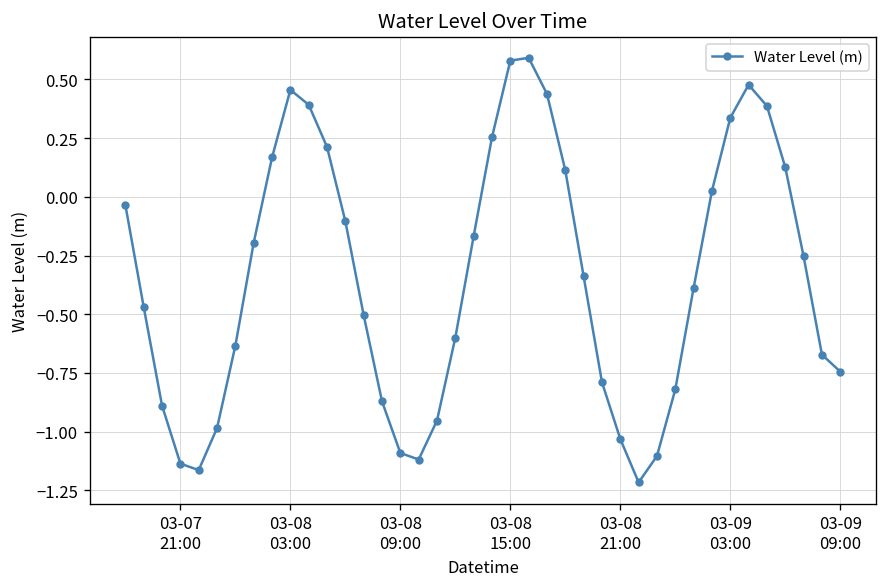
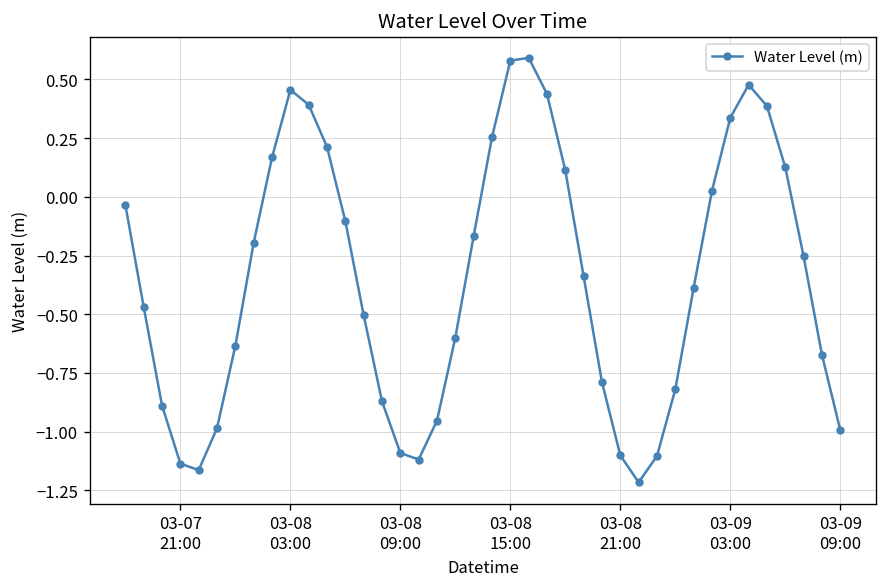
03-08 21:00: -1.03 -> -1.10
03-09 09:00: -0.74 -> -0.99
